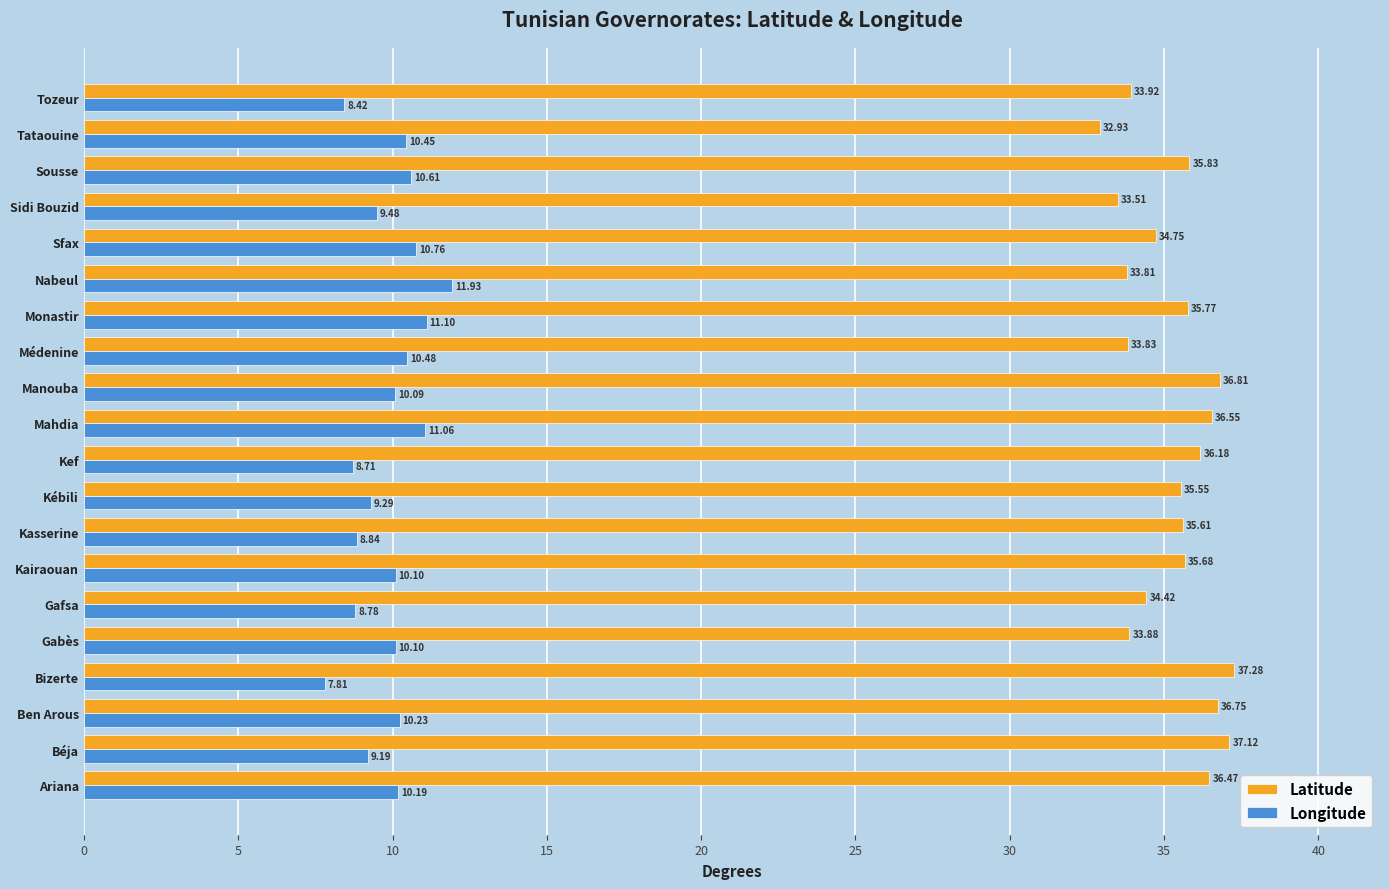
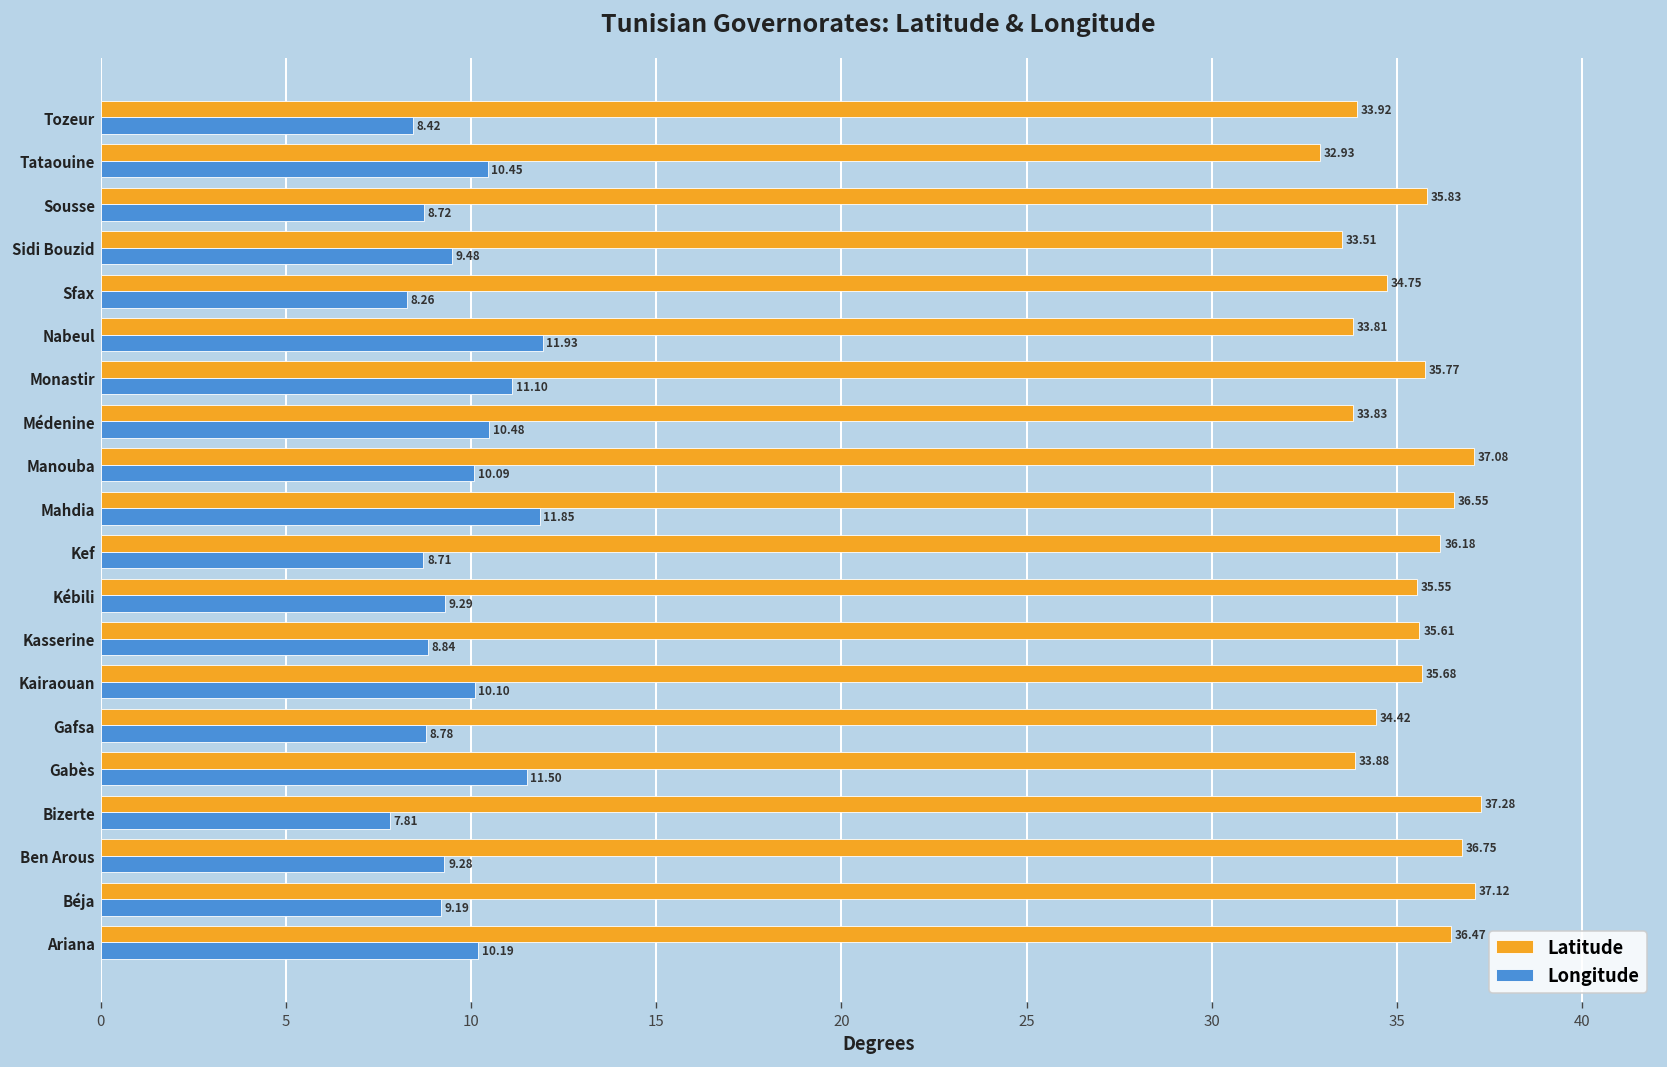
Longitude, Sousse: 10.61 -> 8.72
Longitude, Sfax: 10.76 -> 8.26
Latitude, Manouba: 36.81 -> 37.08
Longitude, Mahdia: 11.06 -> 11.85
Longitude, Gabès: 10.10 -> 11.50
Longitude, Ben Arous: 10.23 -> 9.28
